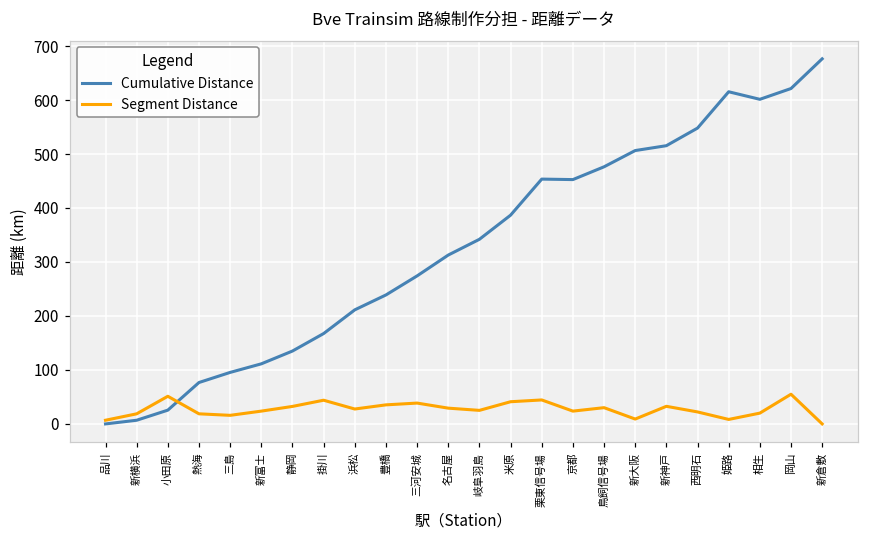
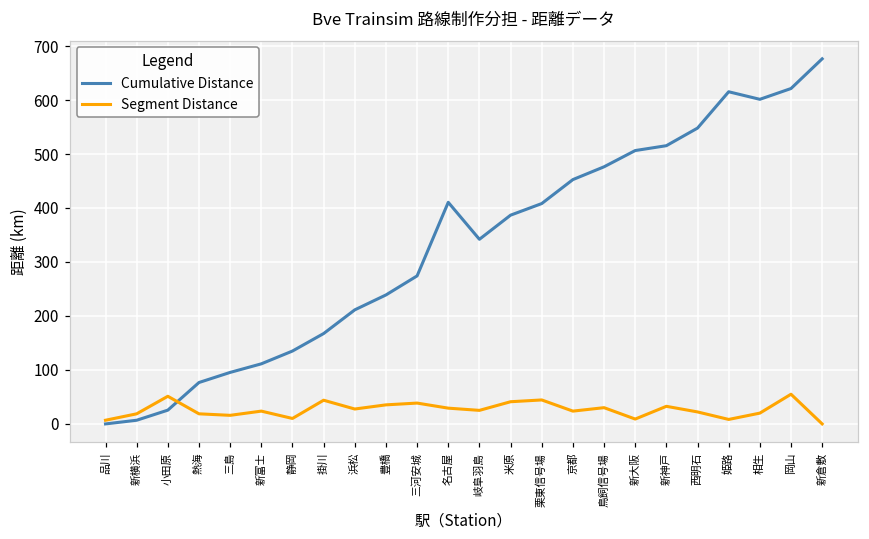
Segment Distance, 静岡: 30 -> 10
Cumulative Distance, 名古屋: 310 -> 410
Cumulative Distance, 栗東信号場: 450 -> 410
